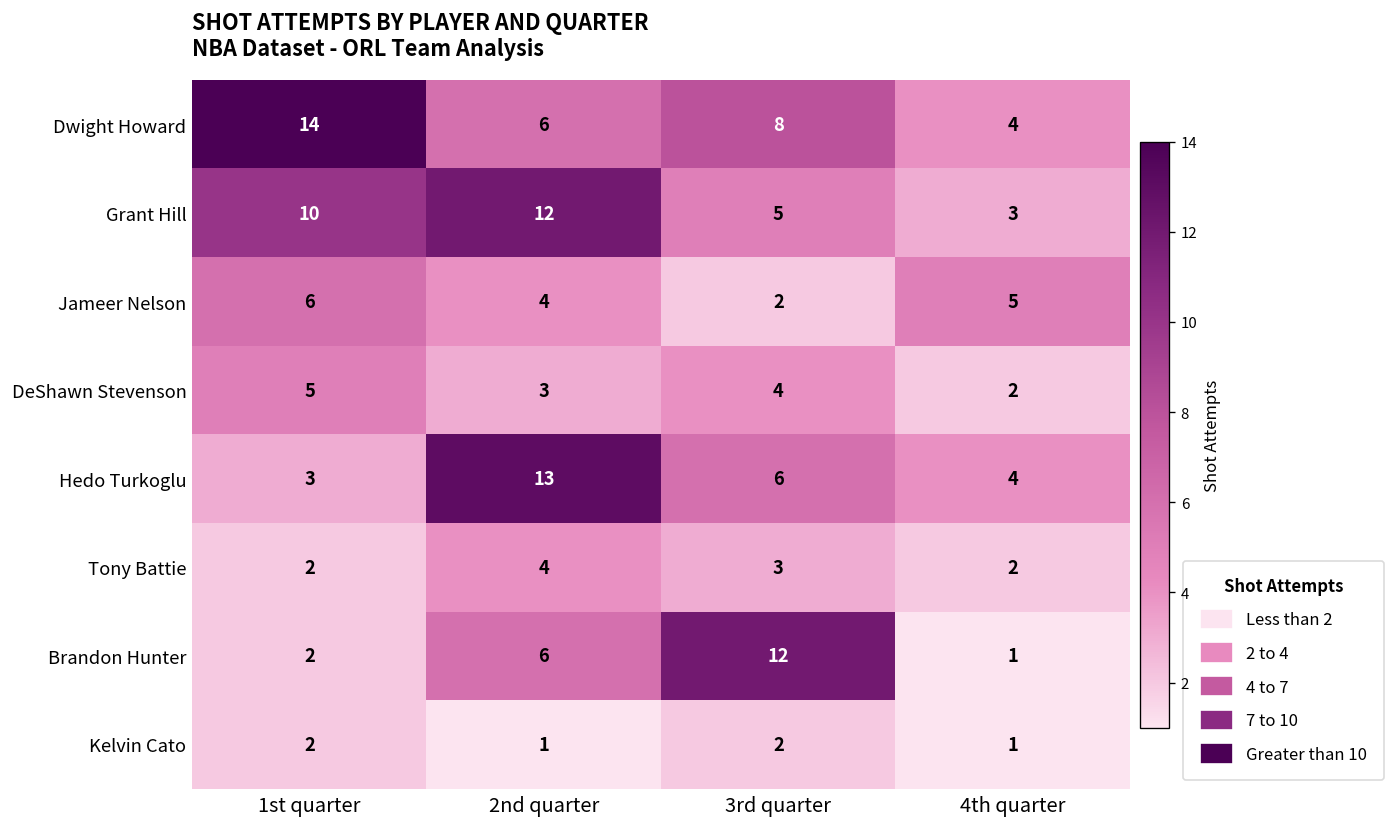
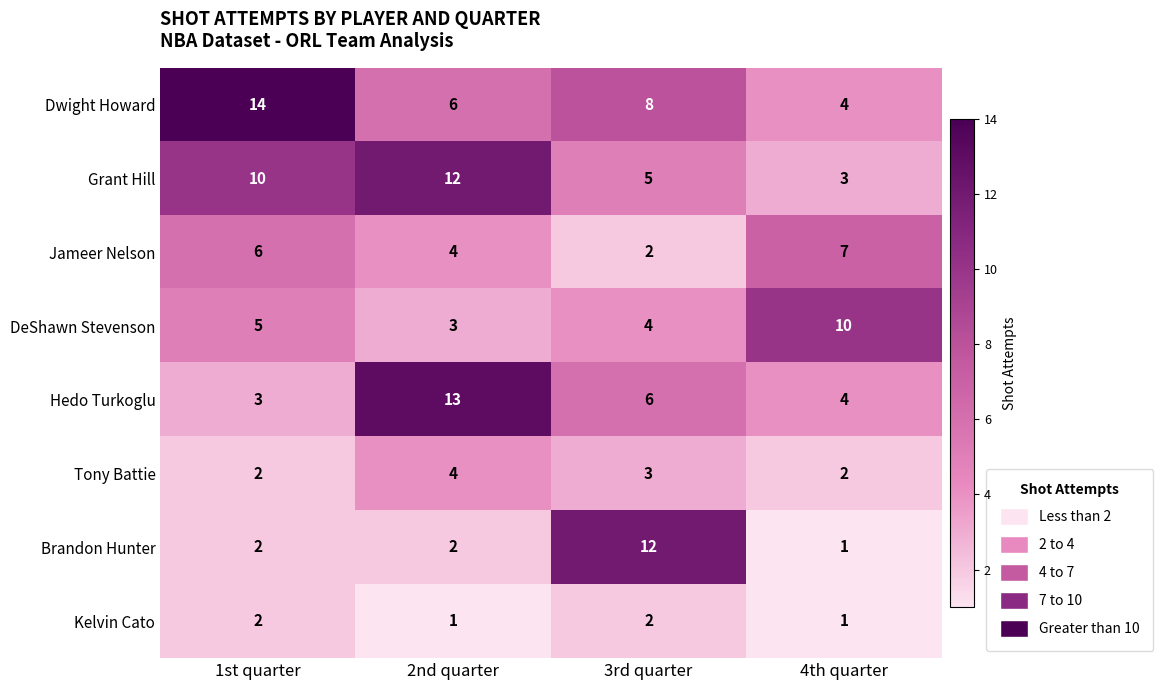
Jameer Nelson, 4th quarter: 5 -> 7
DeShawn Stevenson, 4th quarter: 2 -> 10
Brandon Hunter, 2nd quarter: 6 -> 2
